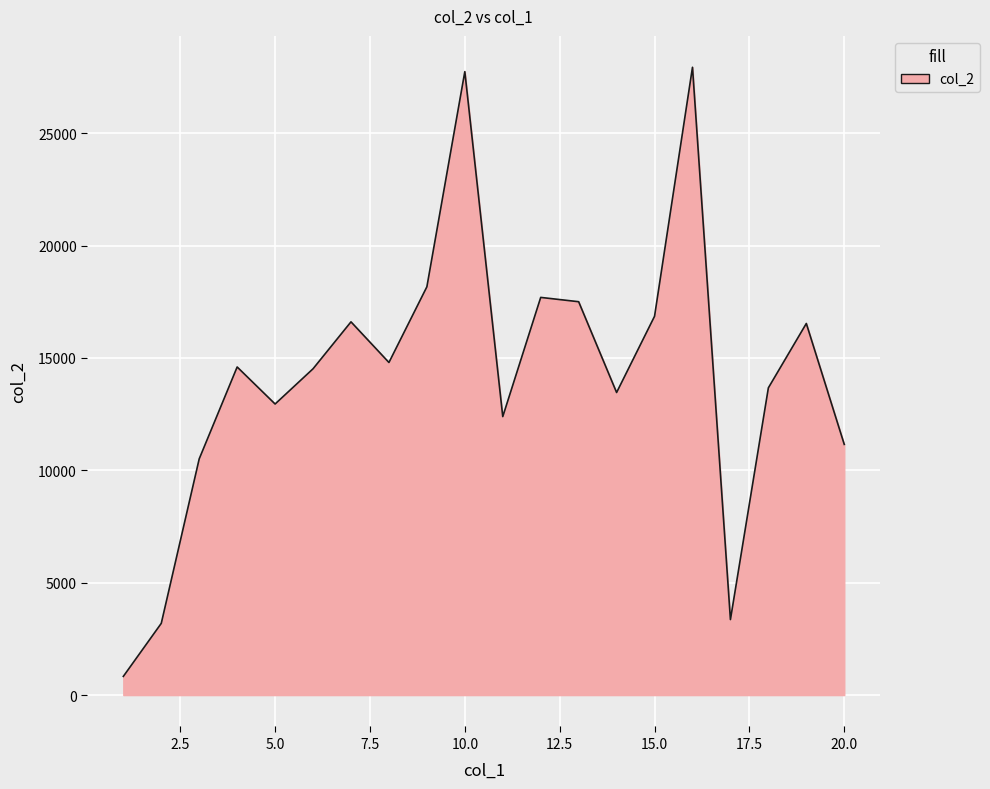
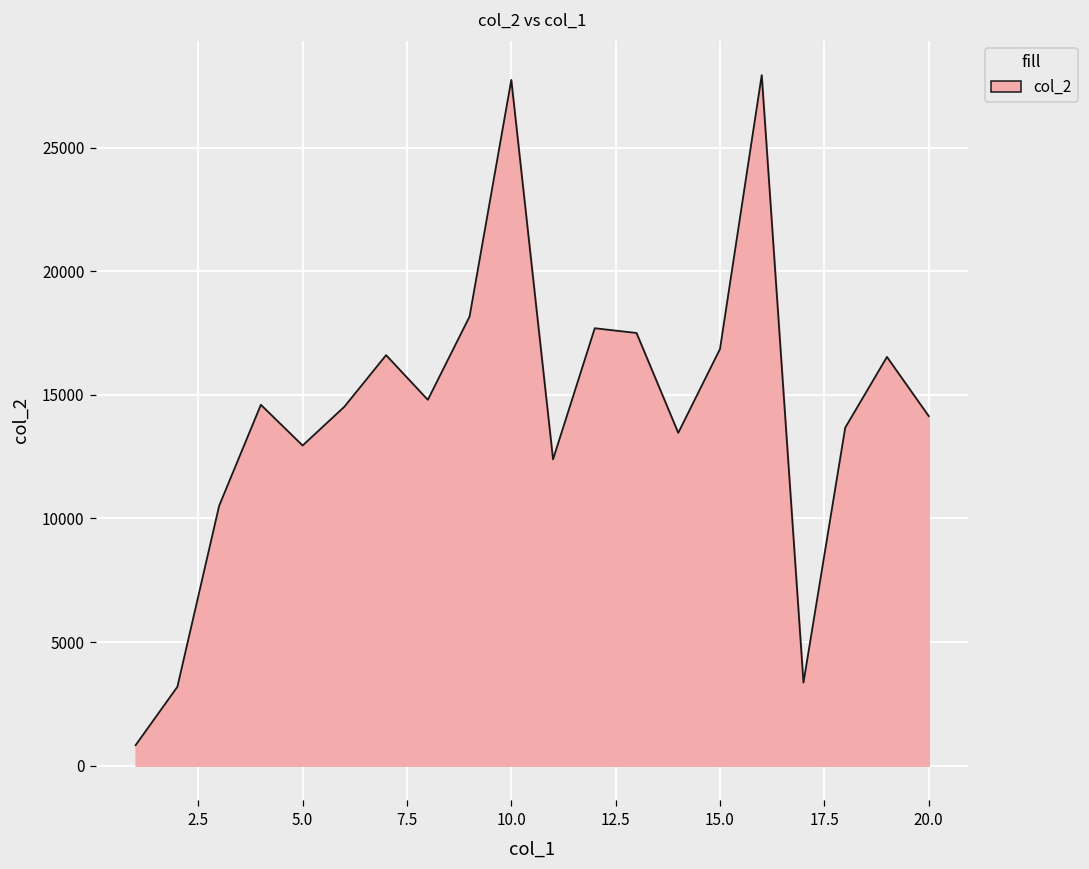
20.0: 11200 -> 14100
